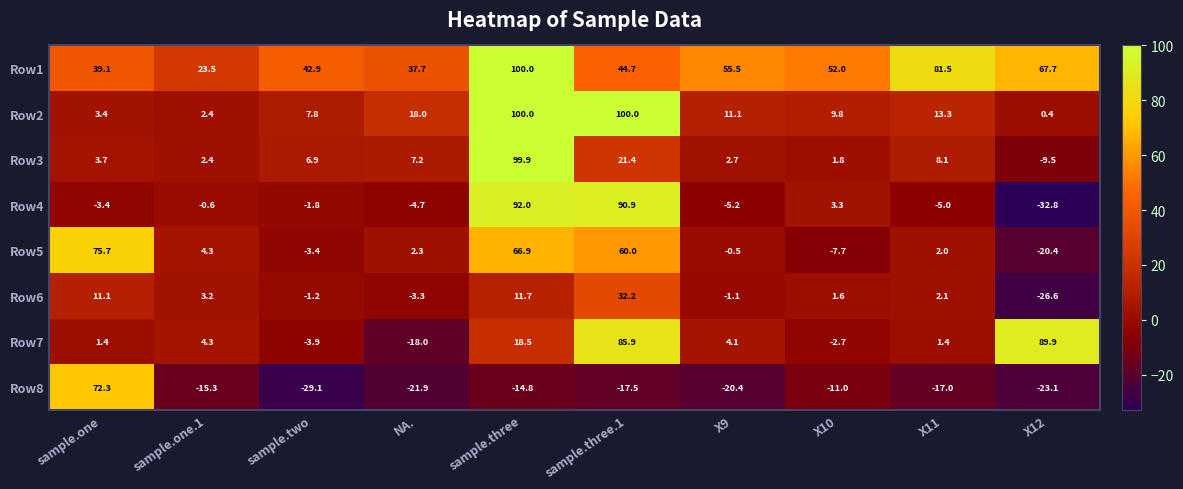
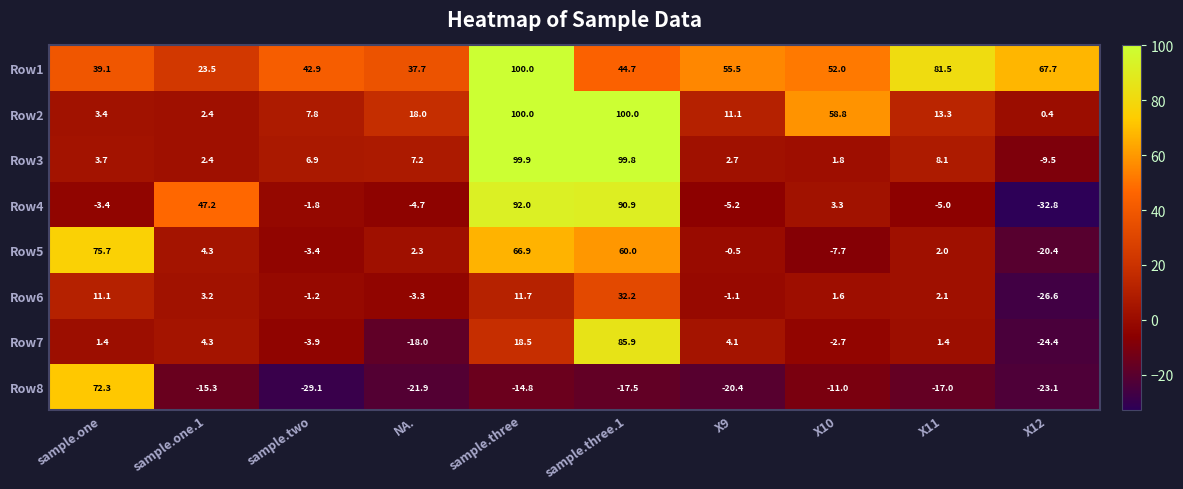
Row2, X10: 9.8 -> 58.8
Row3, sample.three.1: 21.4 -> 99.8
Row4, sample.one.1: -0.6 -> 47.2
Row7, X12: 89.9 -> -24.4
